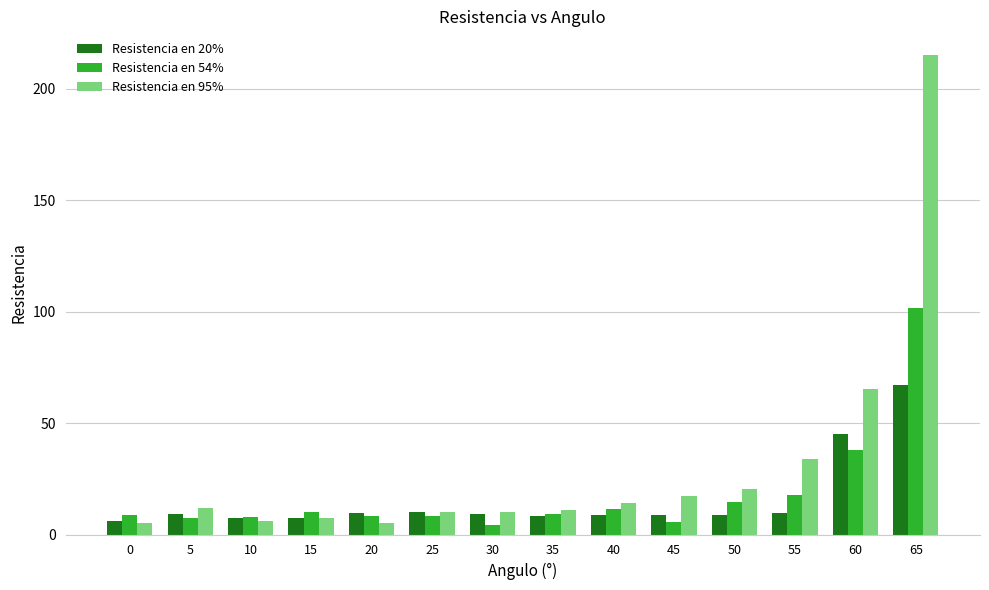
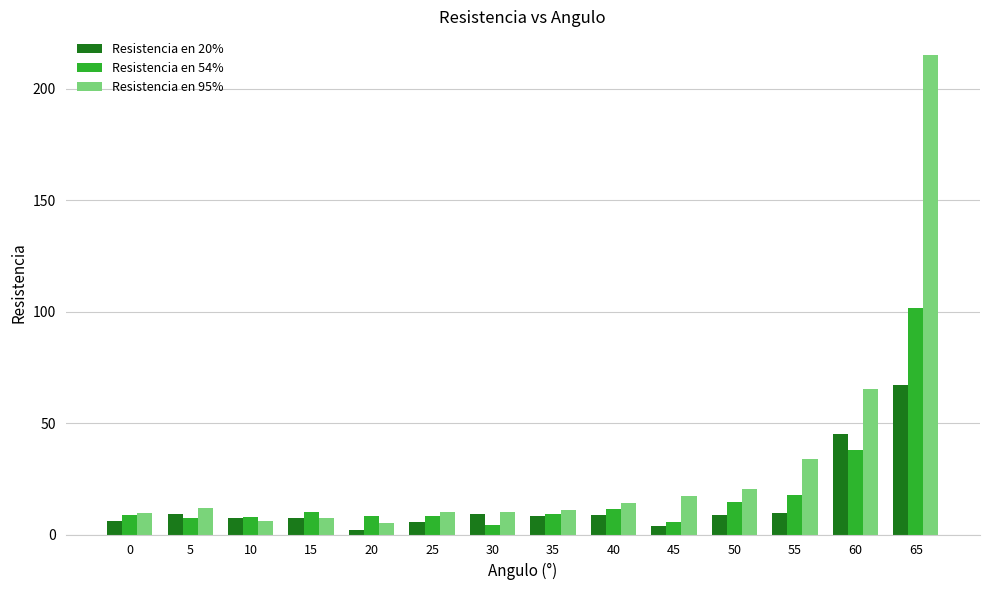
Resistencia en 95%, 0: 5 -> 10
Resistencia en 20%, 20: 10 -> 2
Resistencia en 20%, 25: 10 -> 5
Resistencia en 20%, 45: 9 -> 4
